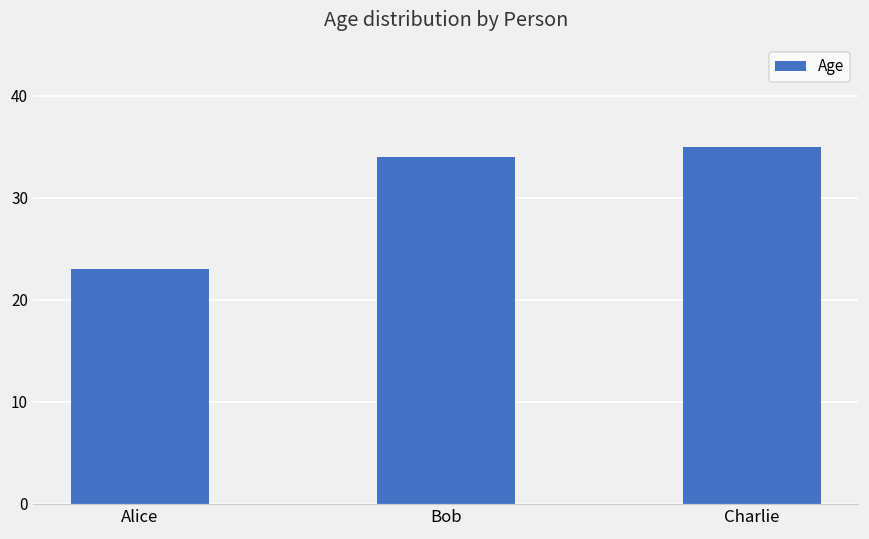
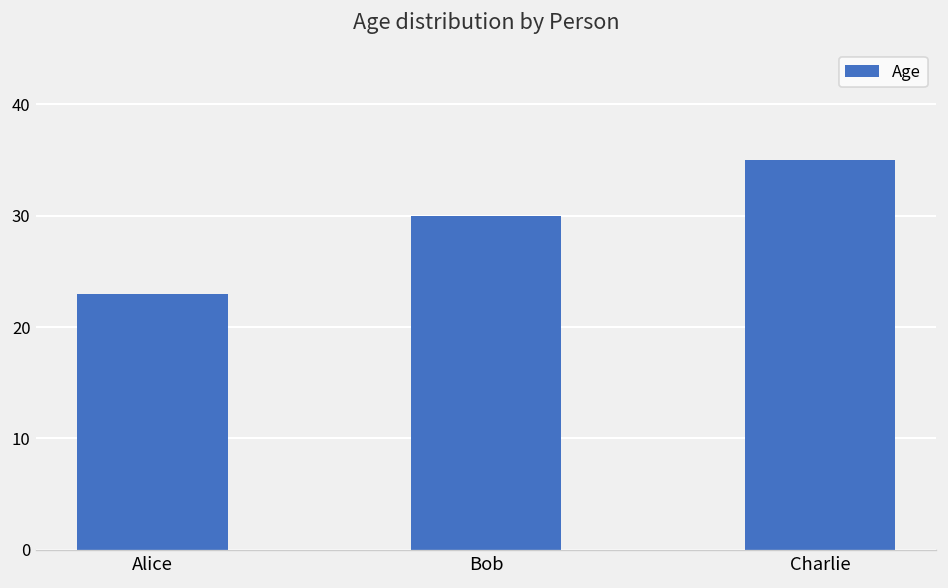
Bob: 34 -> 30
